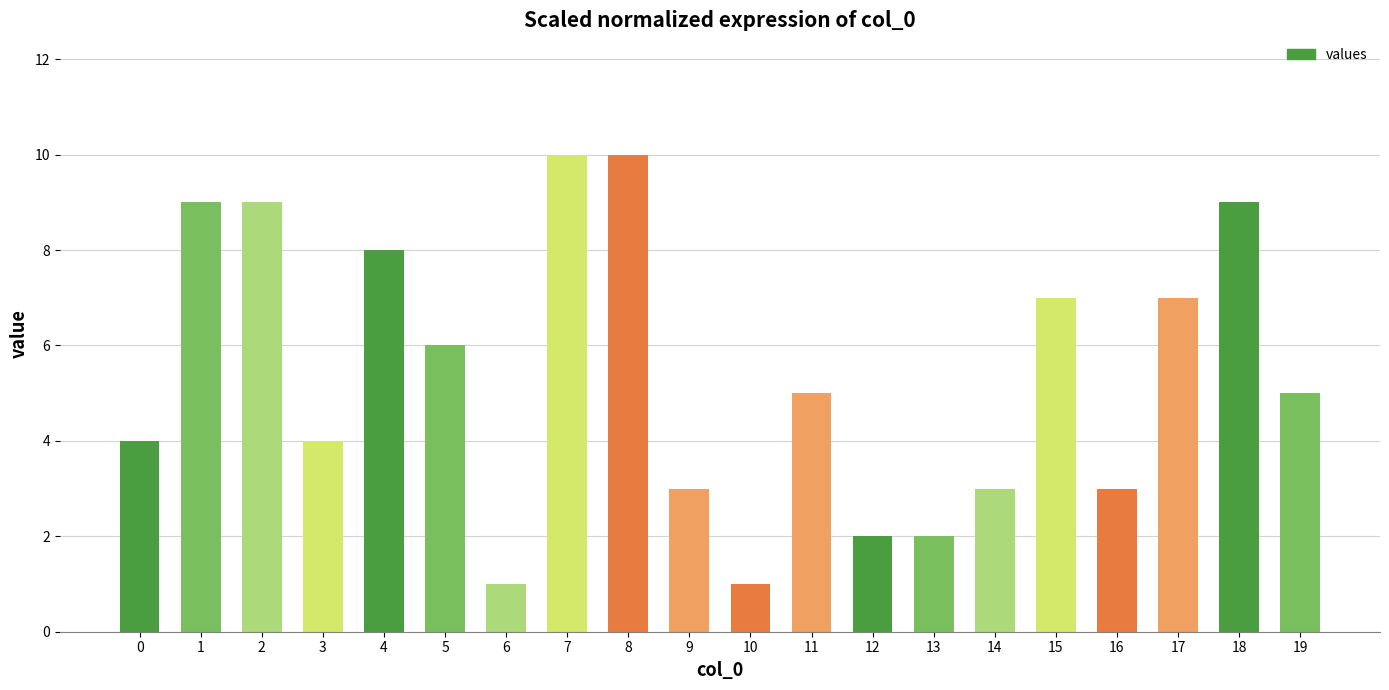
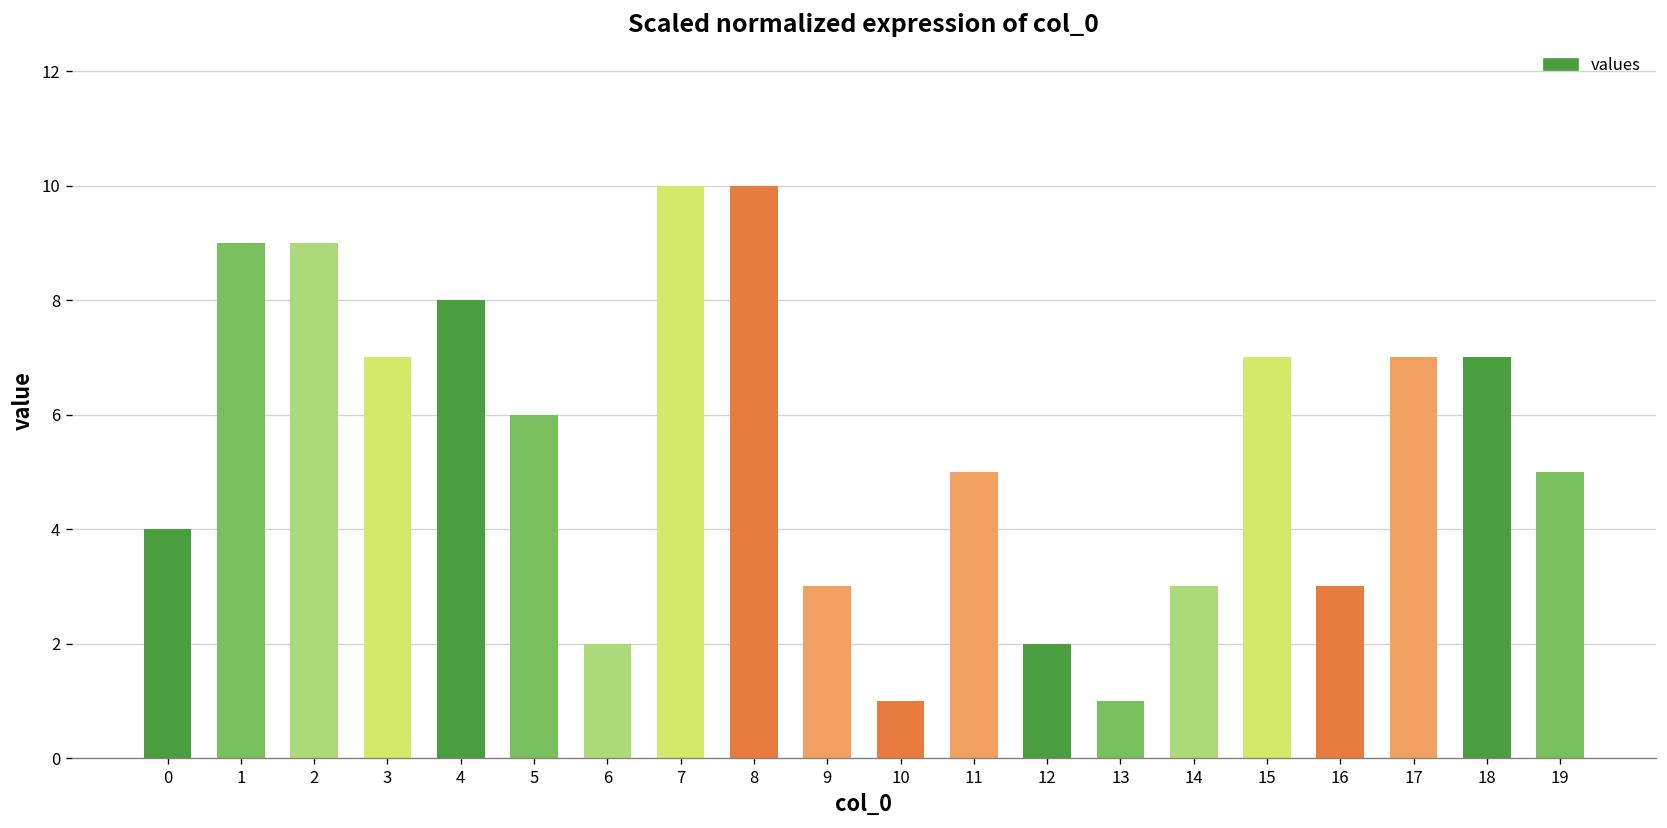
3: 4 -> 7
6: 1 -> 2
13: 2 -> 1
18: 9 -> 7
